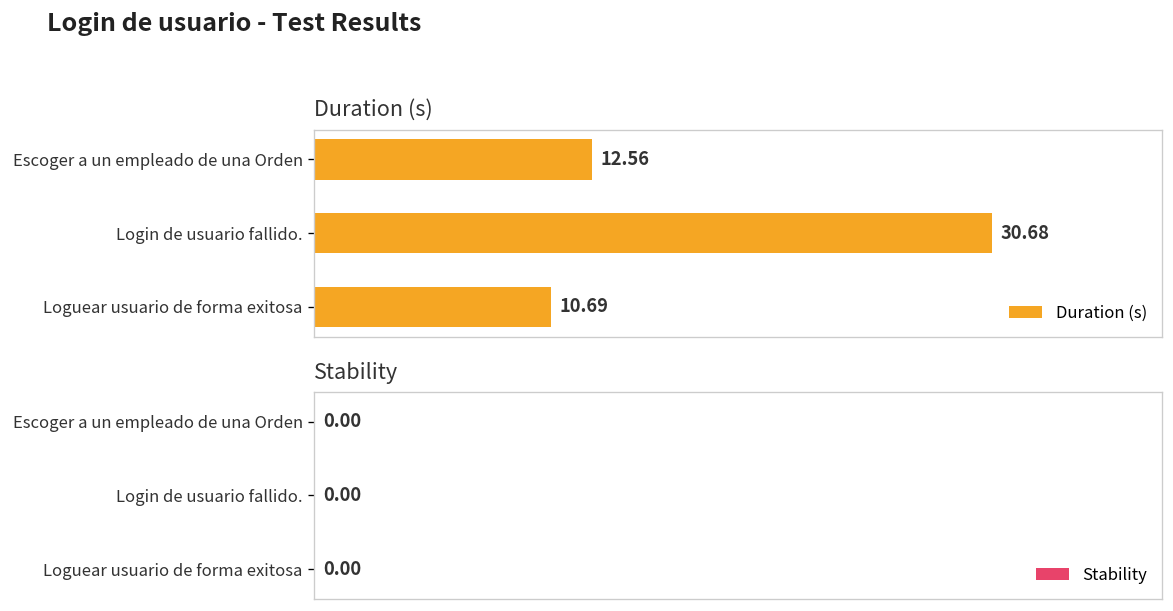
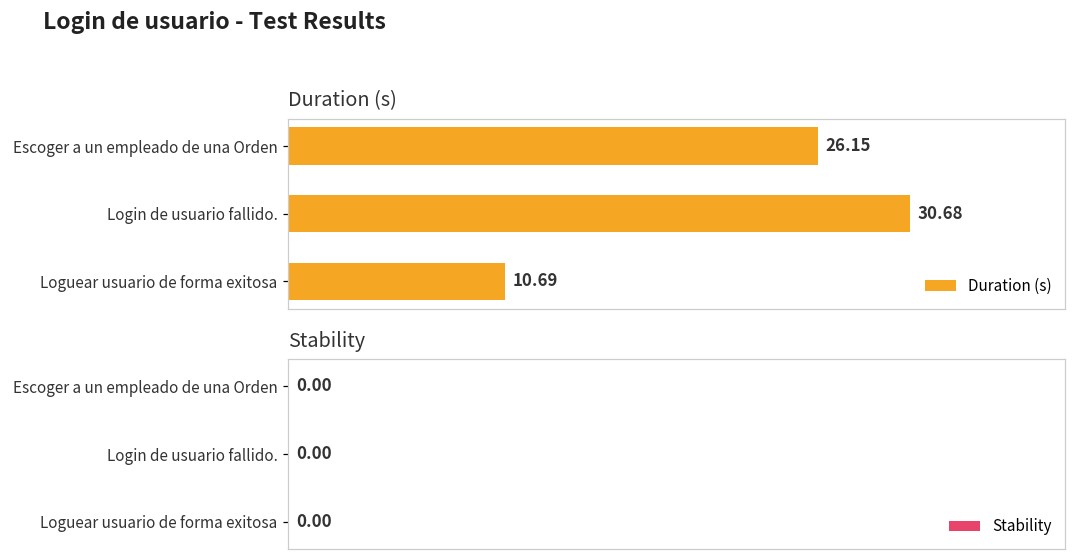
Duration (s), Escoger a un empleado de una Orden: 12.56 -> 26.15
